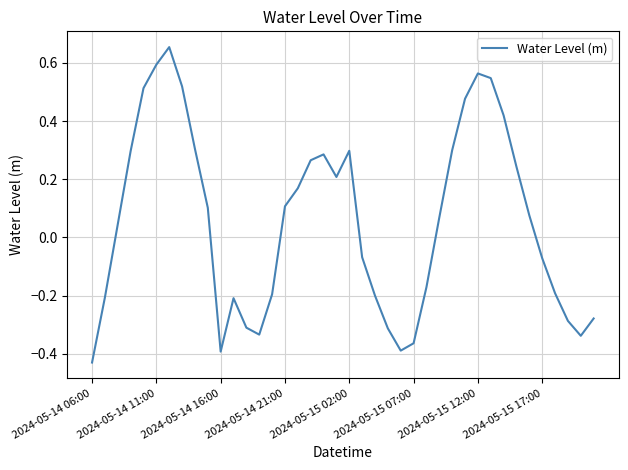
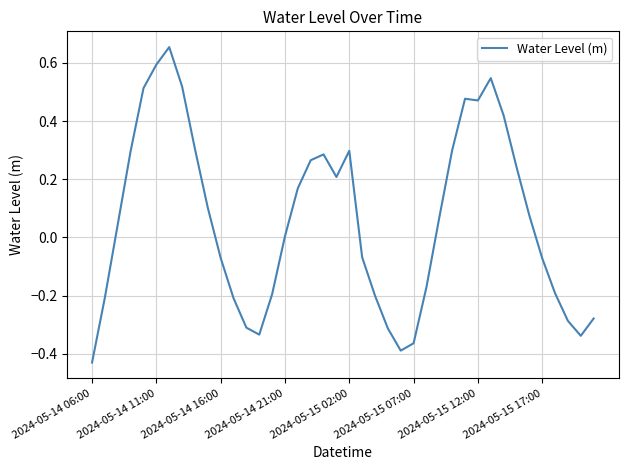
2024-05-14 16:00: -0.39 -> -0.07
2024-05-14 21:00: 0.11 -> 0.00
2024-05-15 12:00: 0.56 -> 0.47
